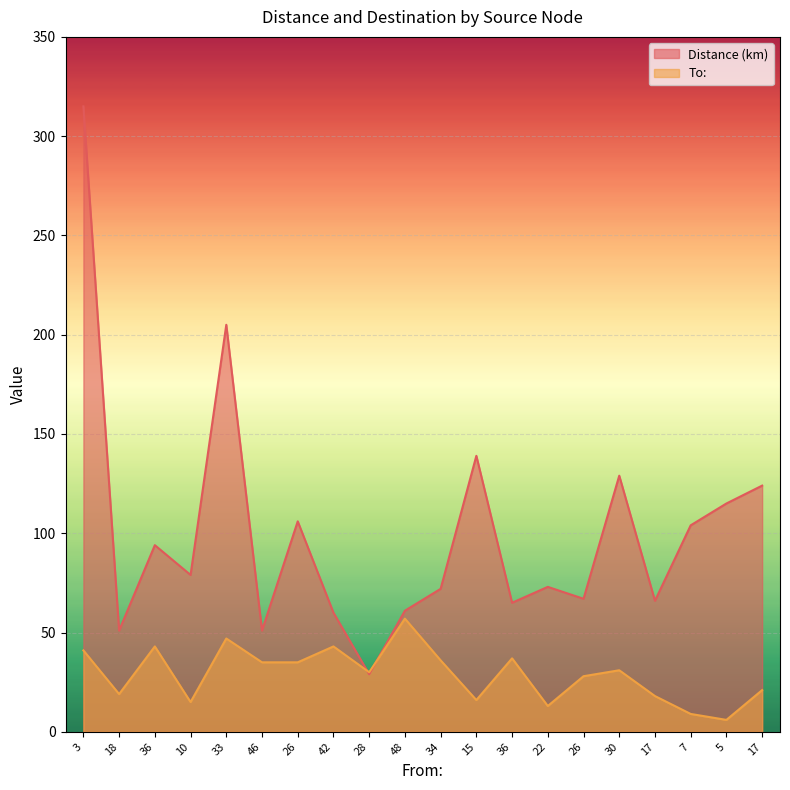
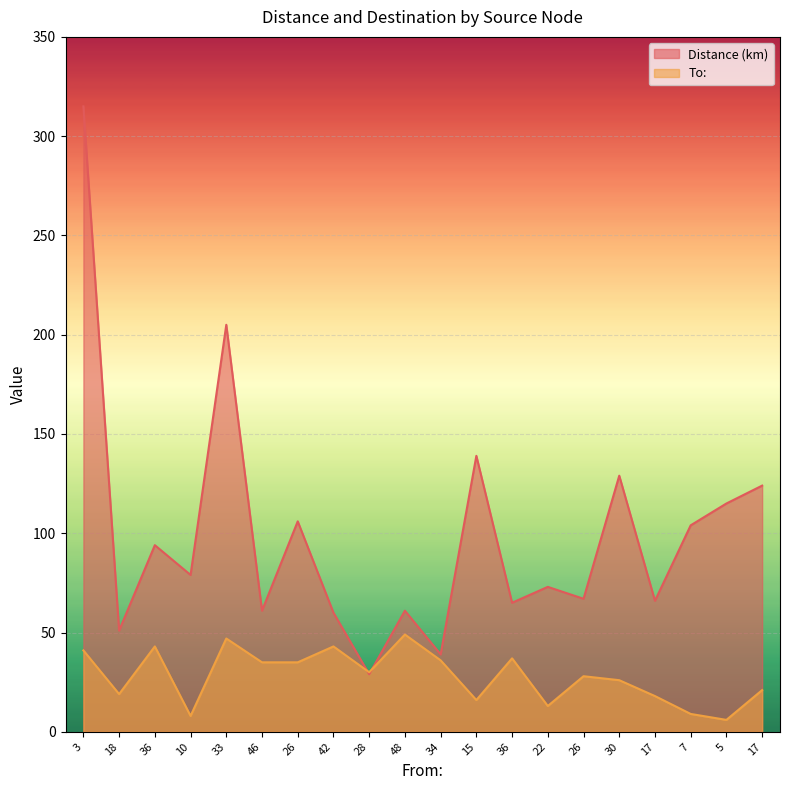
To:, 10: 15 -> 8
Distance (km), 46: 51 -> 61
To:, 48: 57 -> 49
Distance (km), 34: 72 -> 39
To:, 30: 31 -> 26
